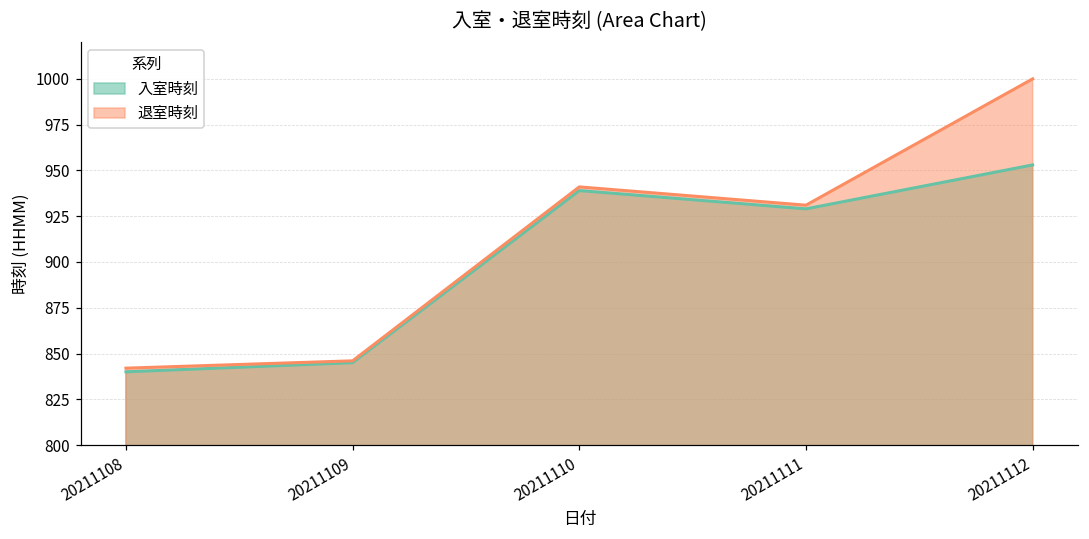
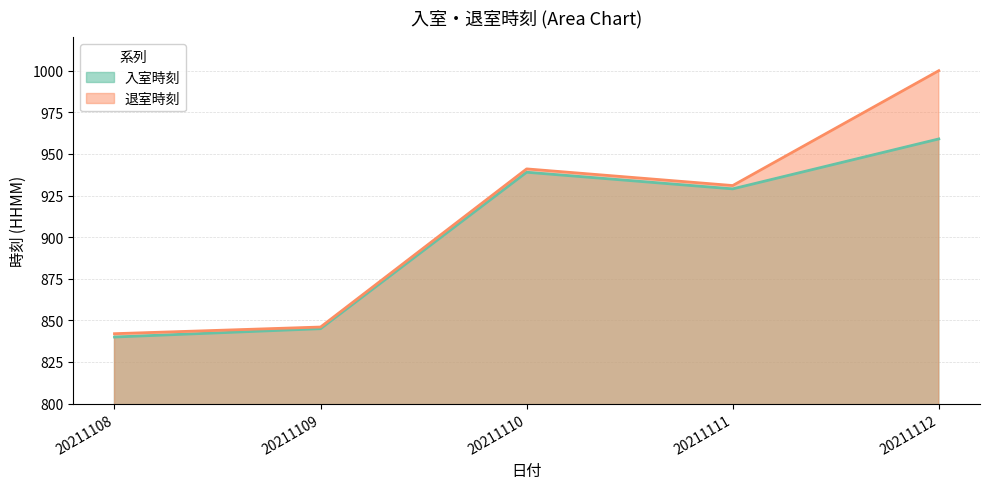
入室時刻, 20211112: 953 -> 959
